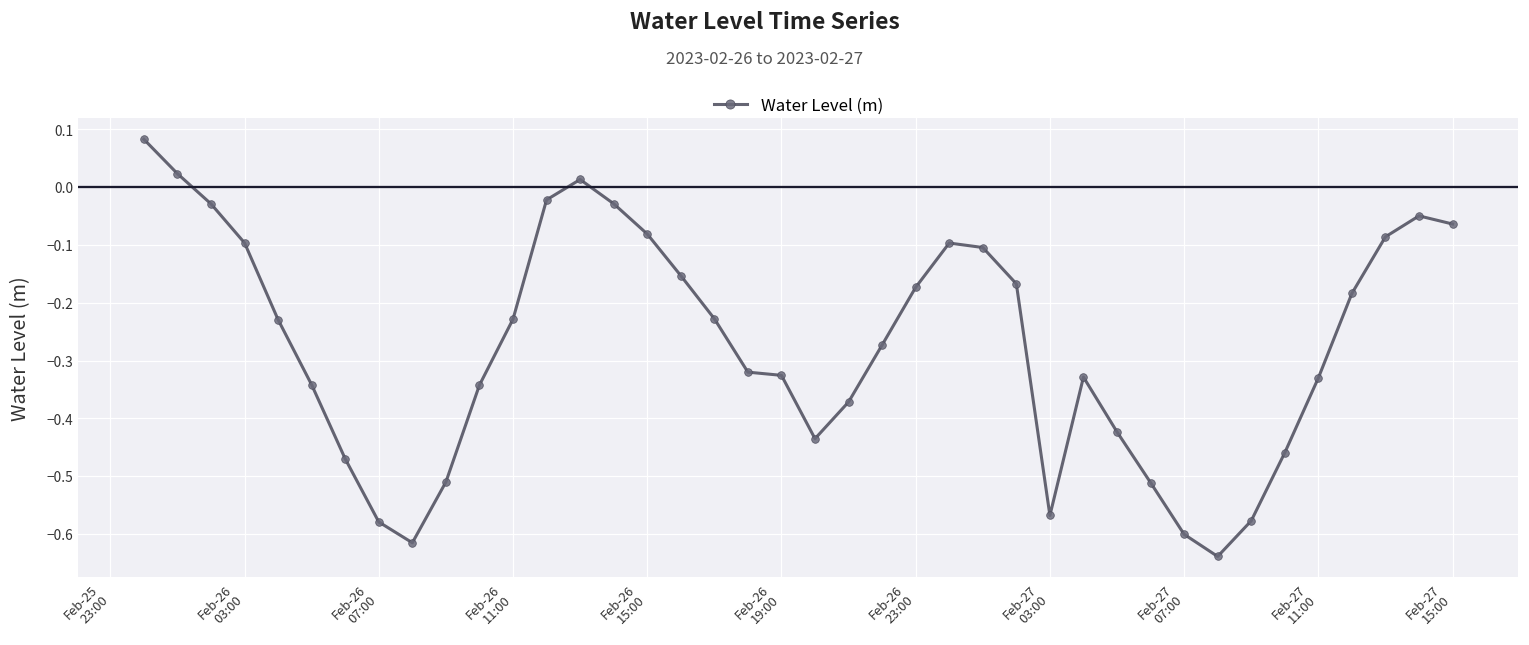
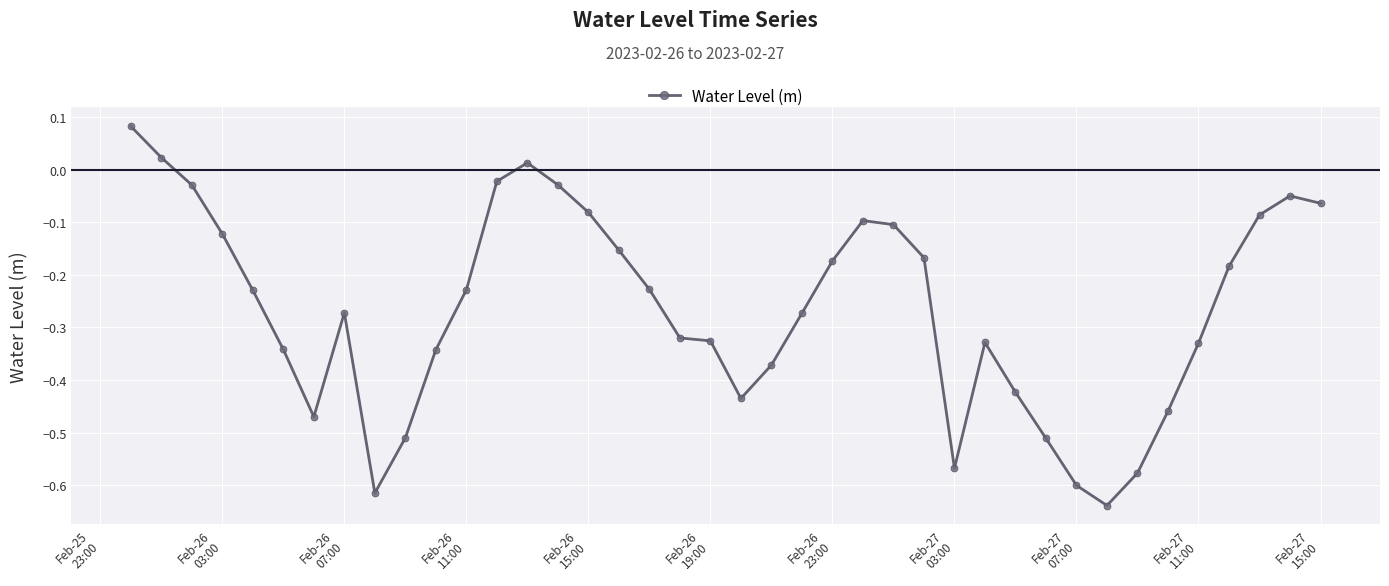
Feb-26 03:00: -0.10 -> -0.12
Feb-26 07:00: -0.58 -> -0.27
